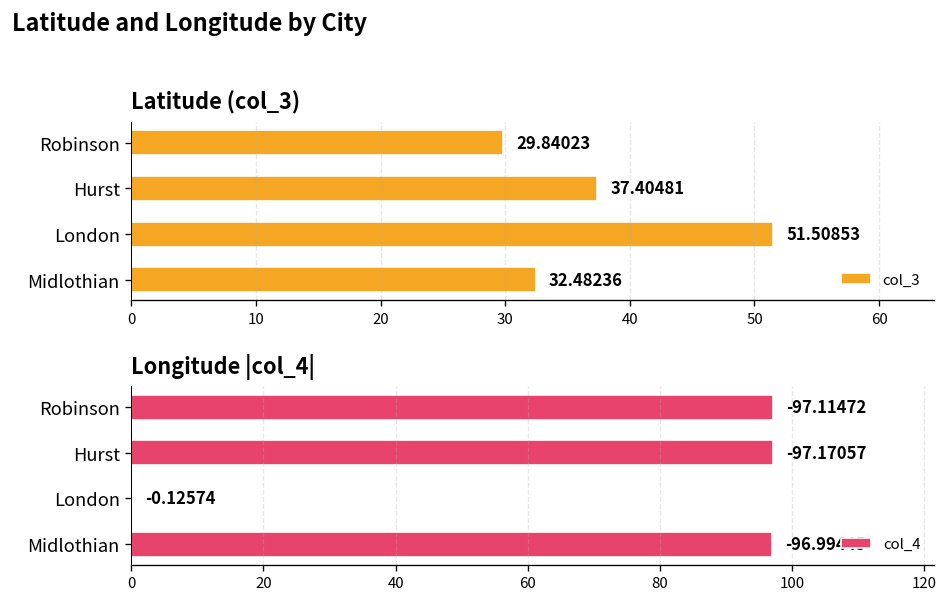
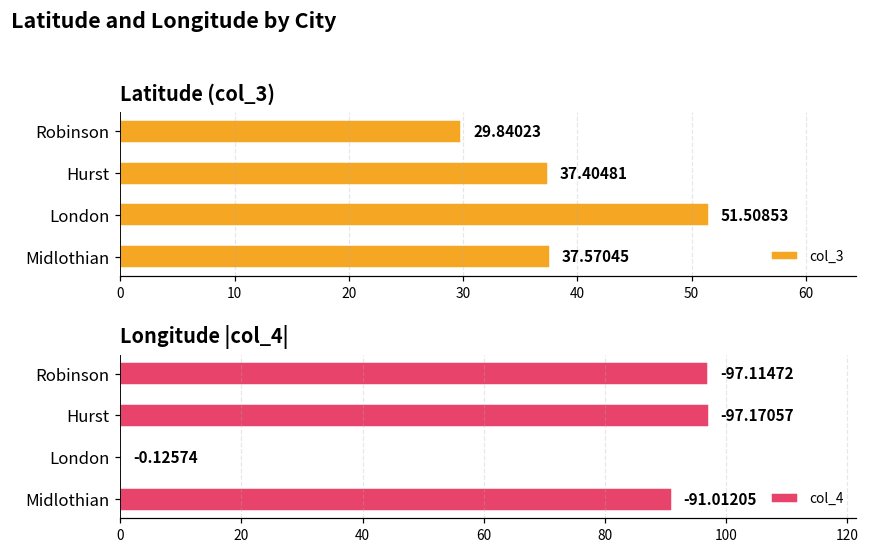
Latitude (col_3), Midlothian: 32.48236 -> 37.57045
Longitude |col_4|, Midlothian: -96.99445 -> -91.01205
